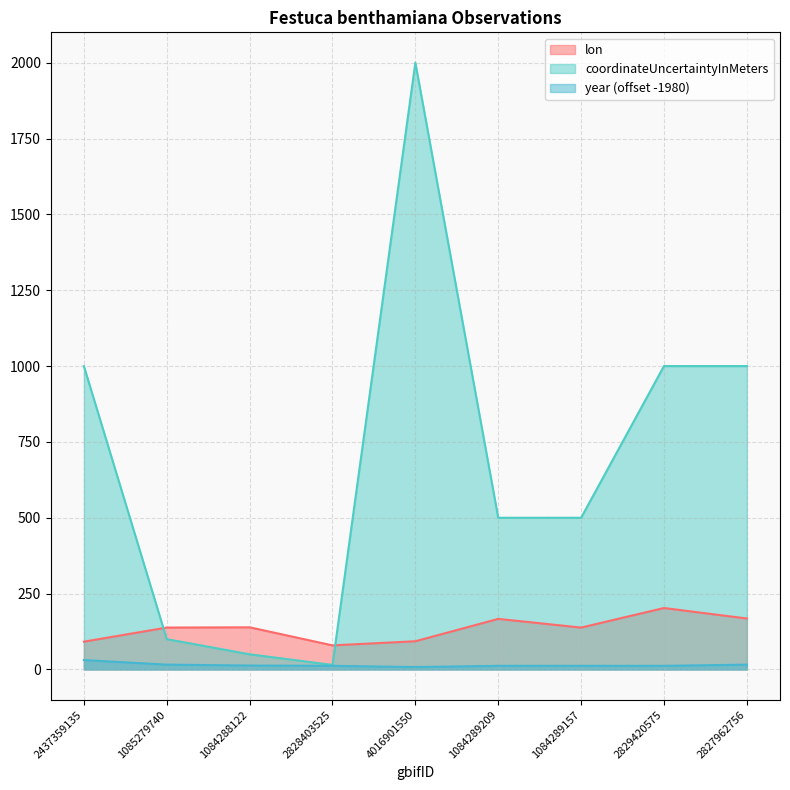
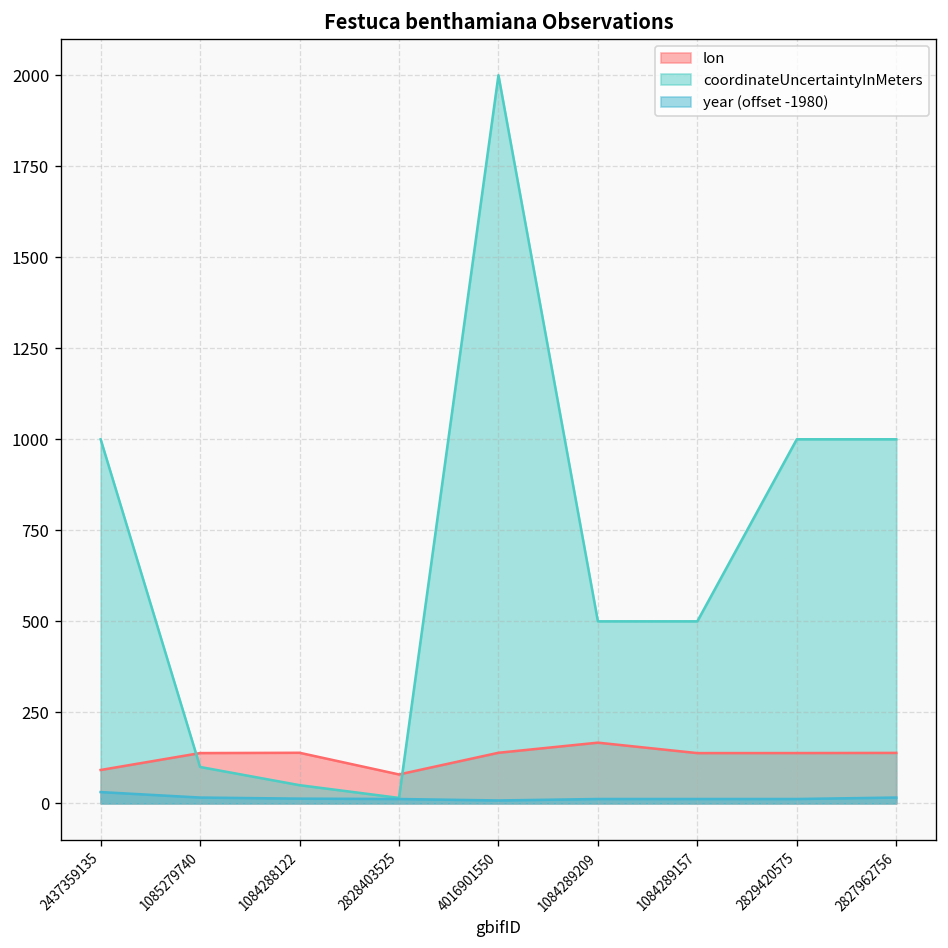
lon, 4016901550: 90 -> 140
lon, 2829420575: 200 -> 140
lon, 2827962756: 170 -> 140
